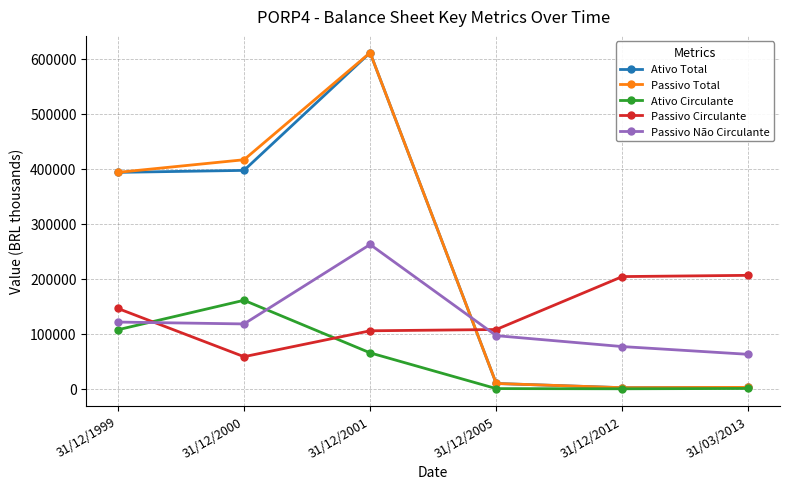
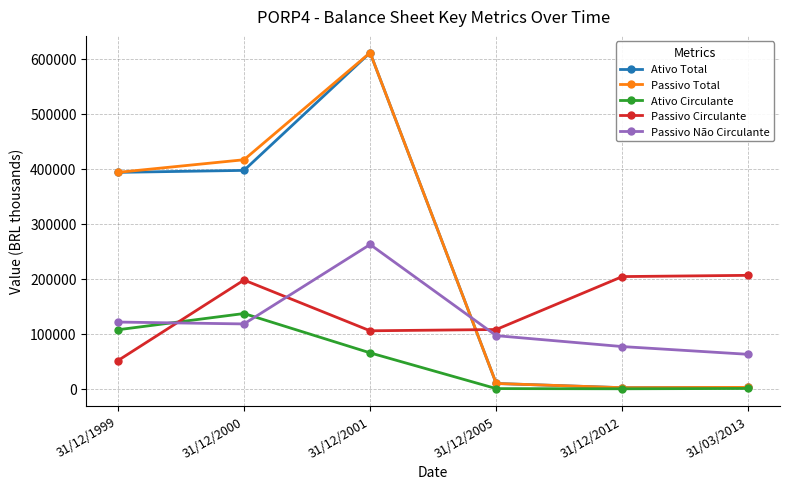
Passivo Circulante, 31/12/1999: 150000 -> 50000
Ativo Circulante, 31/12/2000: 160000 -> 140000
Passivo Circulante, 31/12/2000: 60000 -> 200000
